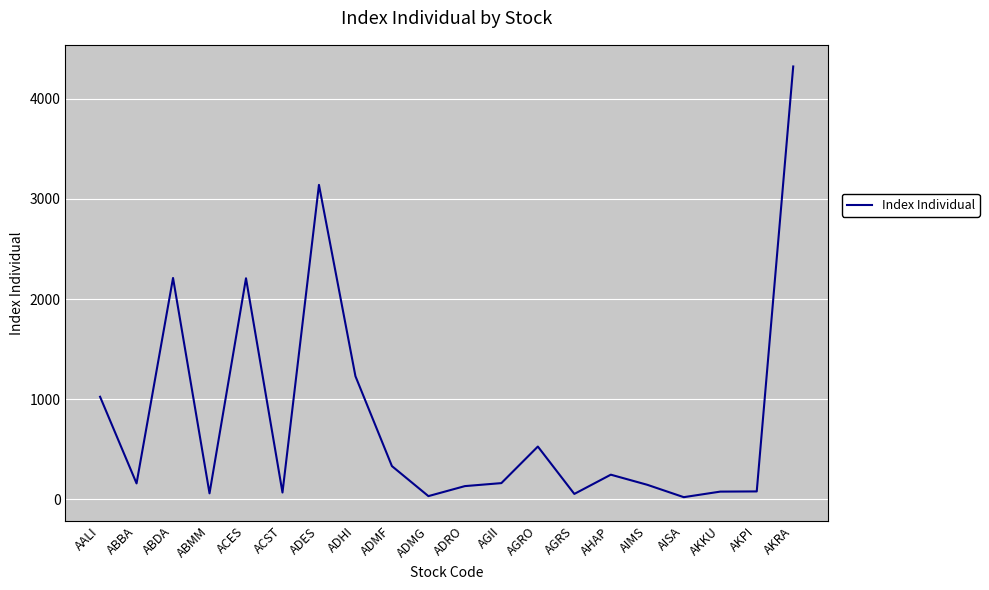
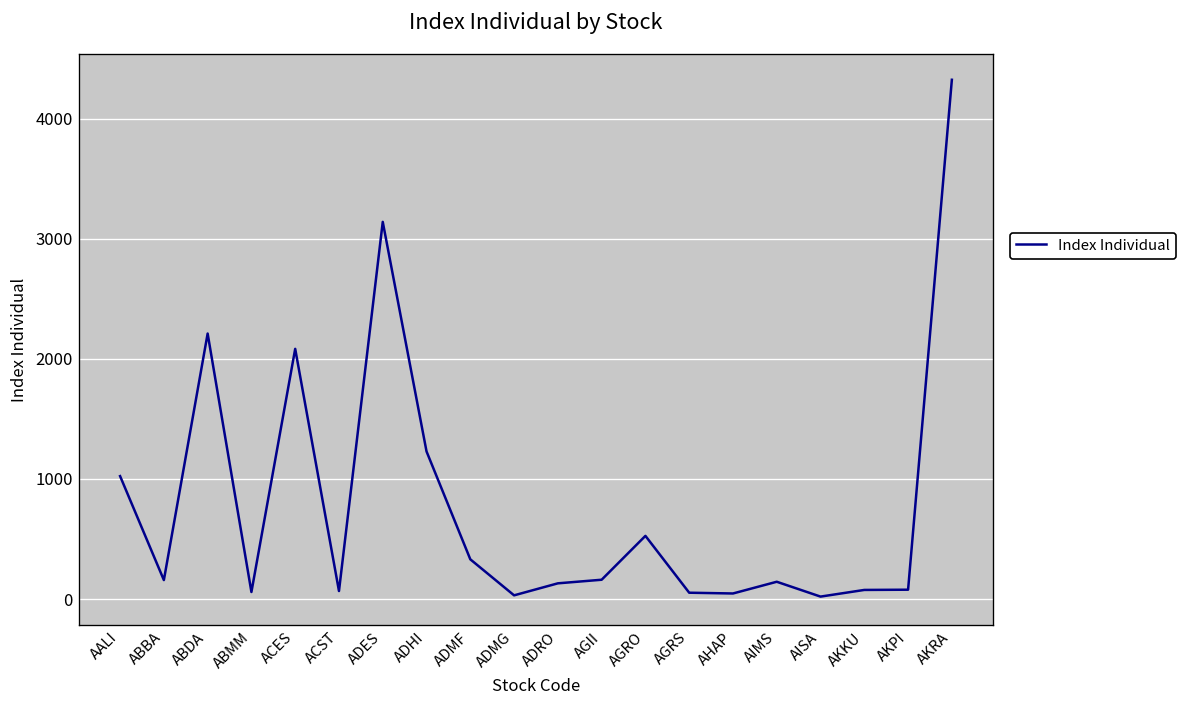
ACES: 2210 -> 2080
AHAP: 250 -> 50
